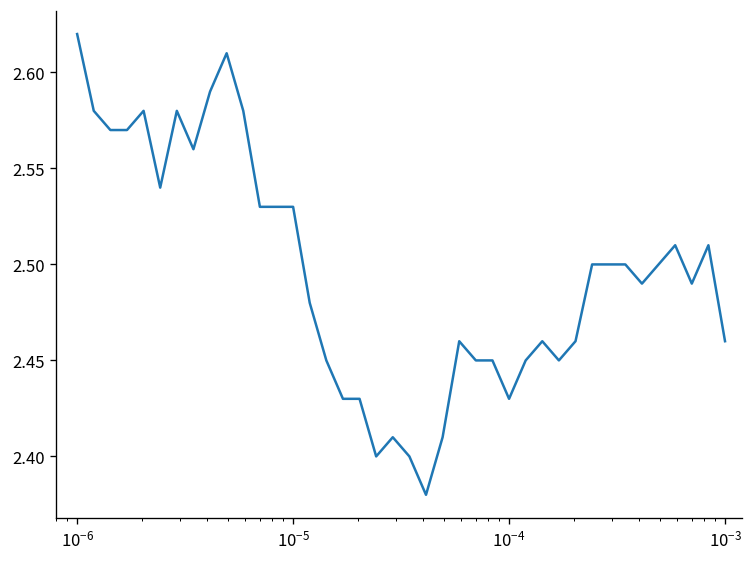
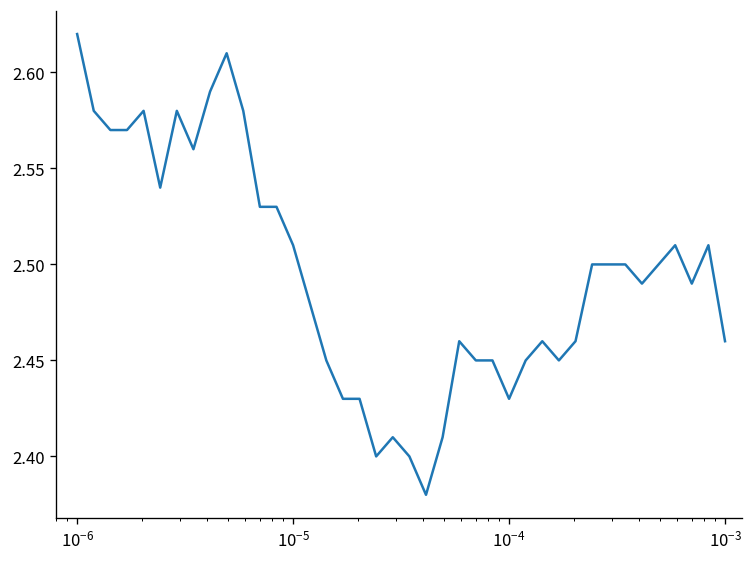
10^-5: 2.53 -> 2.51
